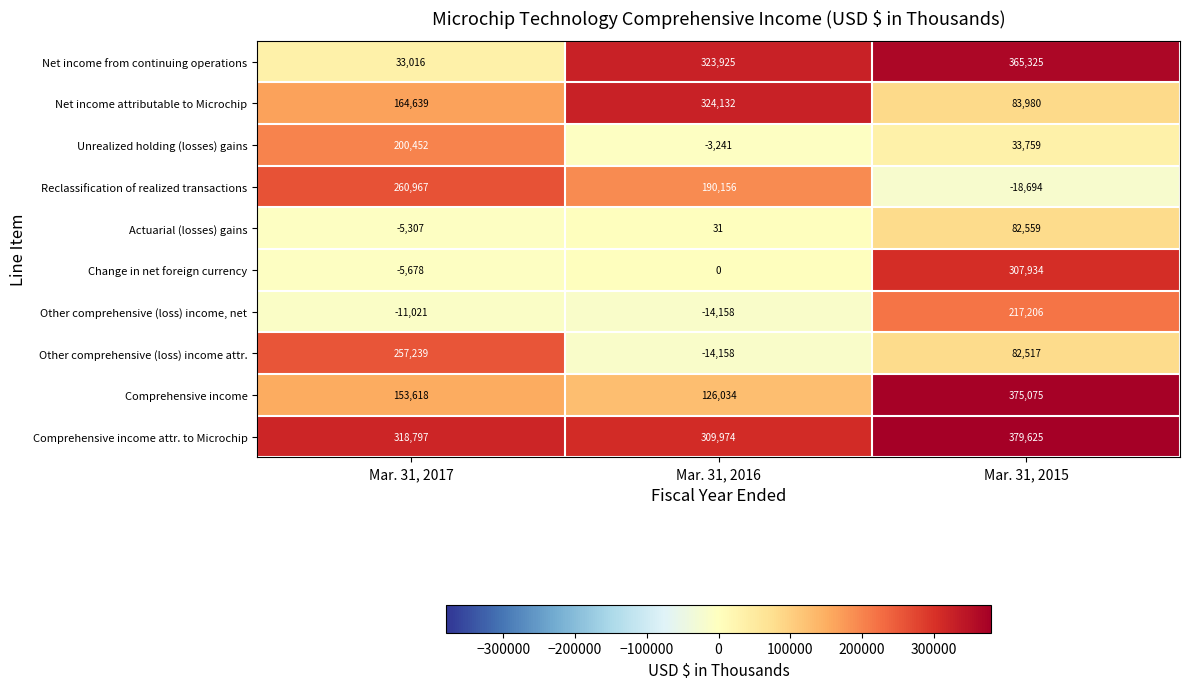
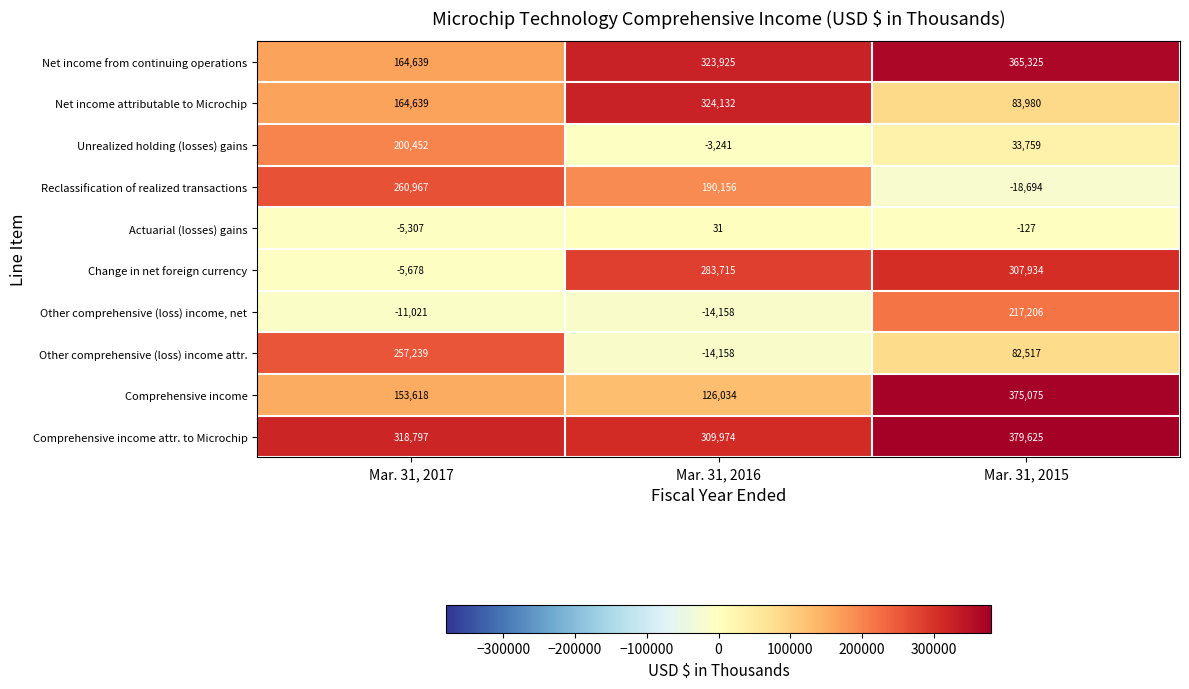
Net income from continuing operations, Mar. 31, 2017: 33,016 -> 164,639
Actuarial (losses) gains, Mar. 31, 2015: 82,559 -> -127
Change in net foreign currency, Mar. 31, 2016: 0 -> 283,715
